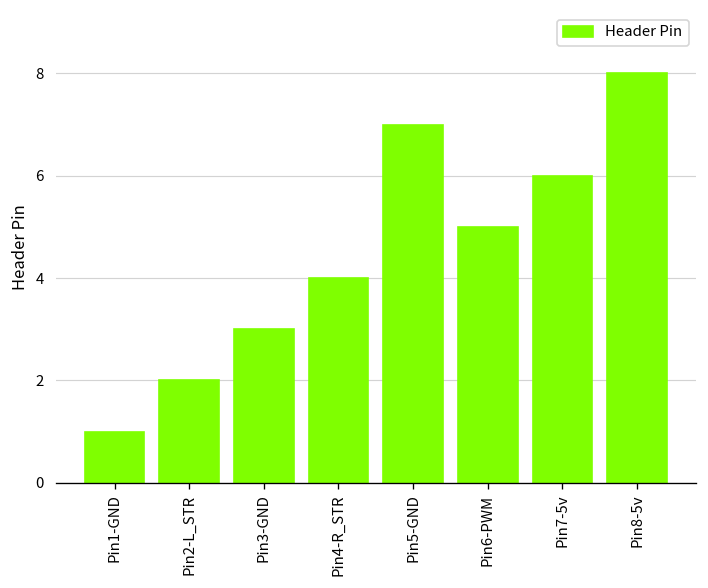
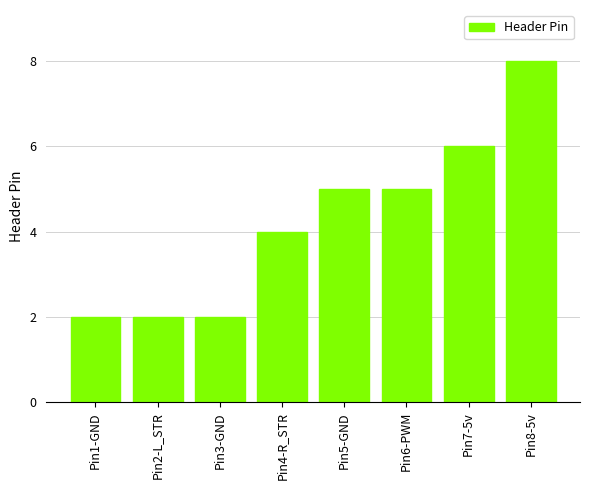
Pin1-GND: 1 -> 2
Pin3-GND: 3 -> 2
Pin5-GND: 7 -> 5
